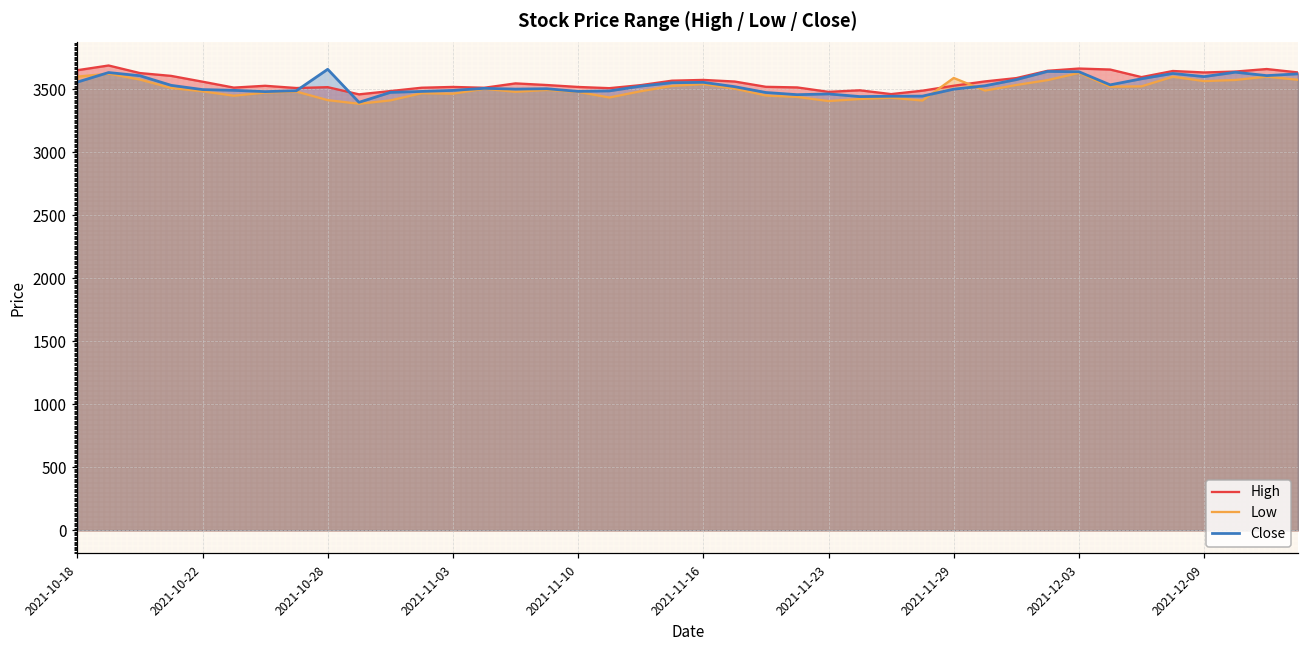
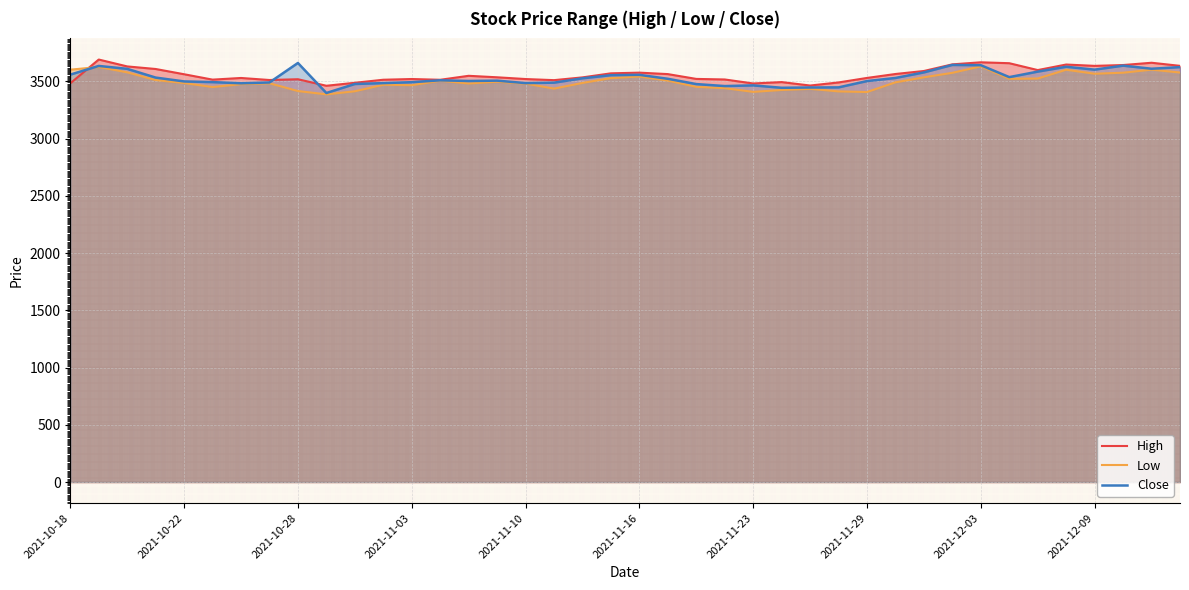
High, 2021-10-18: 3650 -> 3480
Low, 2021-11-29: 3590 -> 3410
